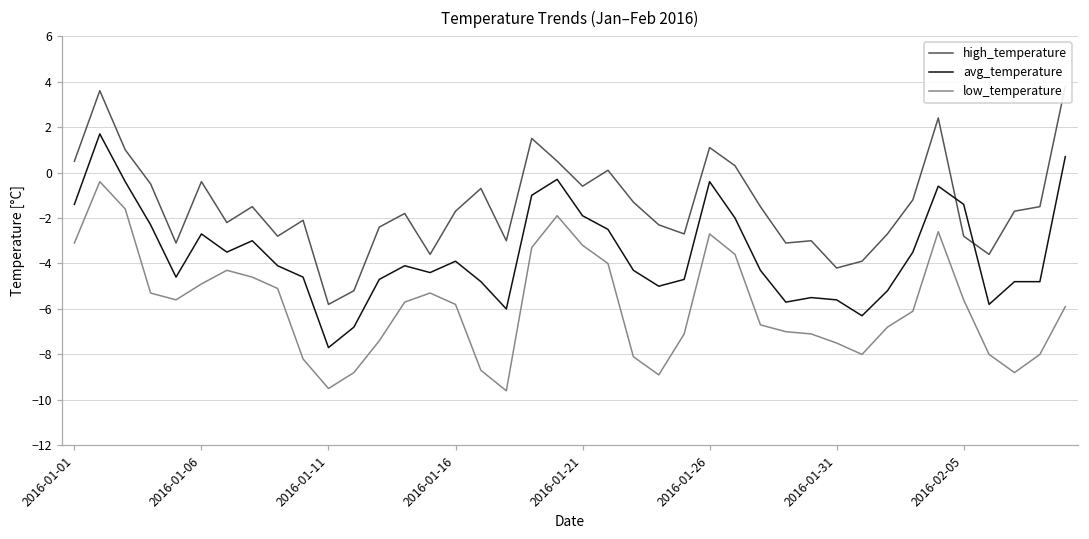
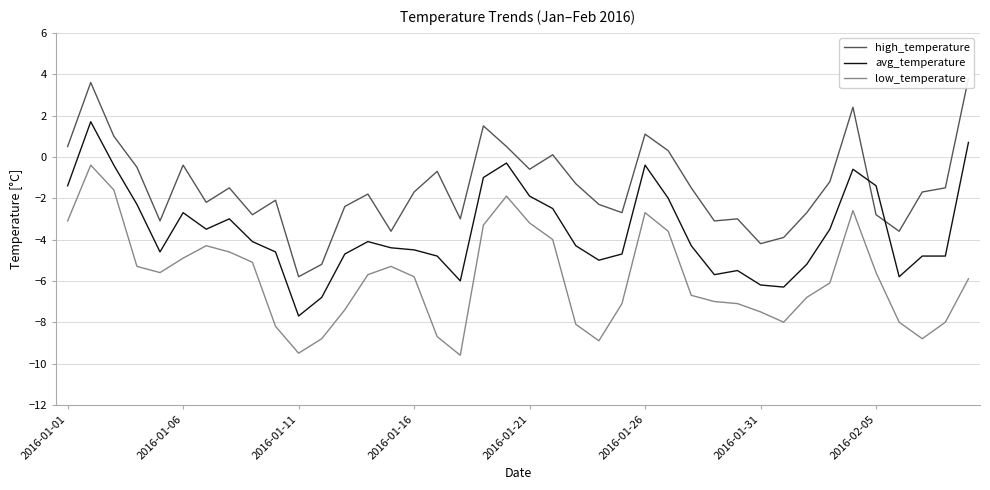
avg_temperature, 2016-01-16: -3.9 -> -4.5
avg_temperature, 2016-01-31: -5.6 -> -6.2
